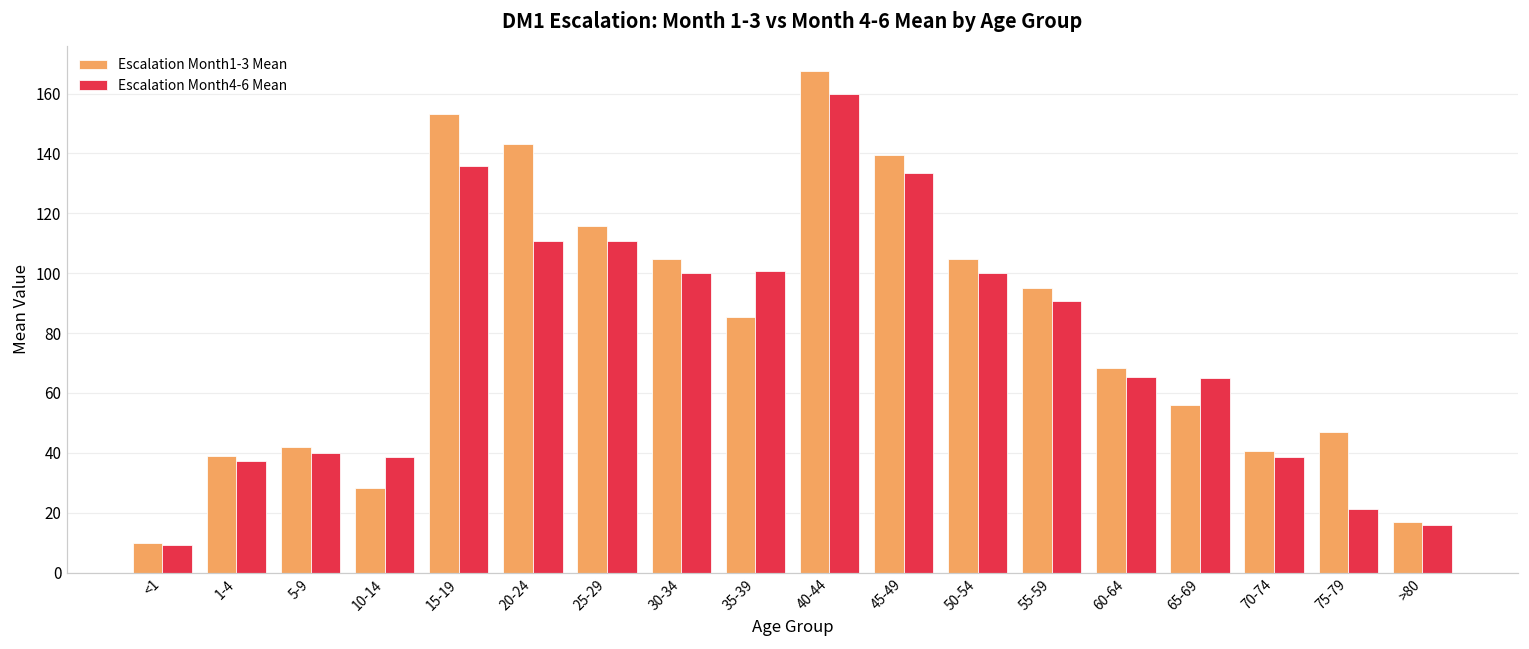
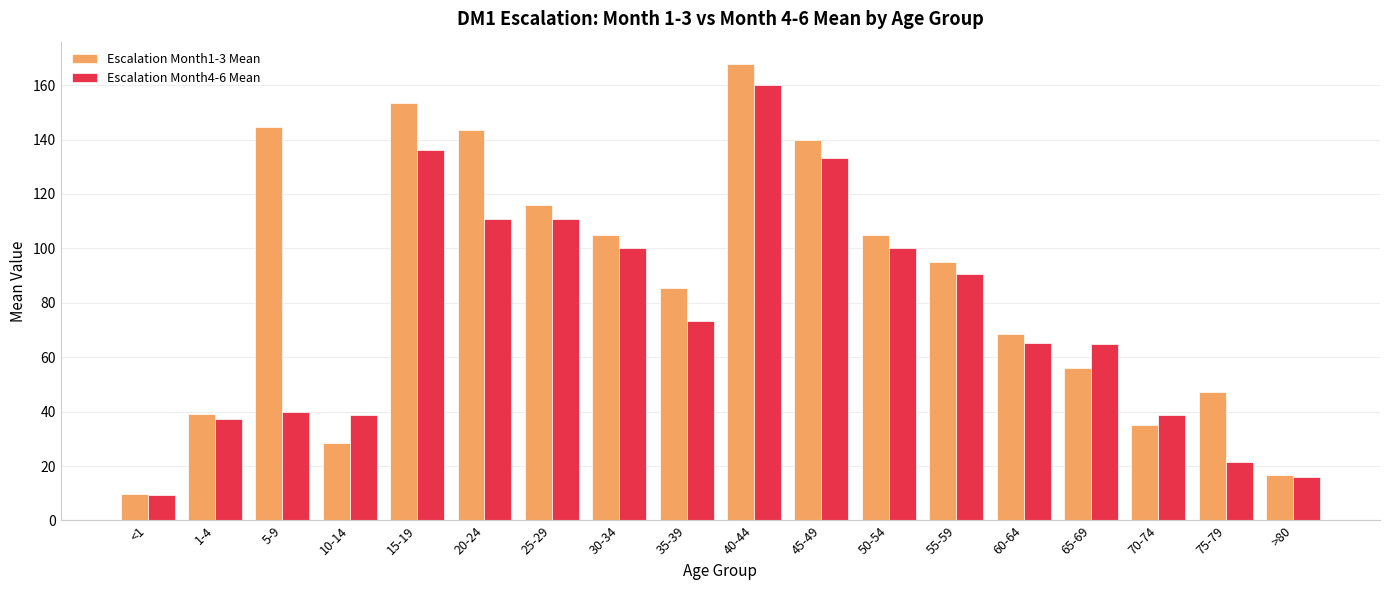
Escalation Month1-3 Mean, 5-9: 42 -> 145
Escalation Month4-6 Mean, 35-39: 101 -> 73
Escalation Month1-3 Mean, 70-74: 41 -> 35
